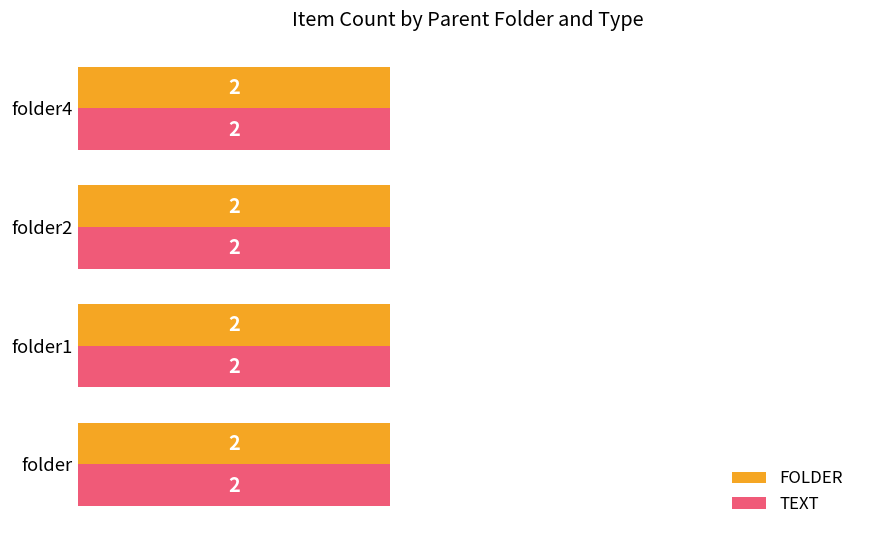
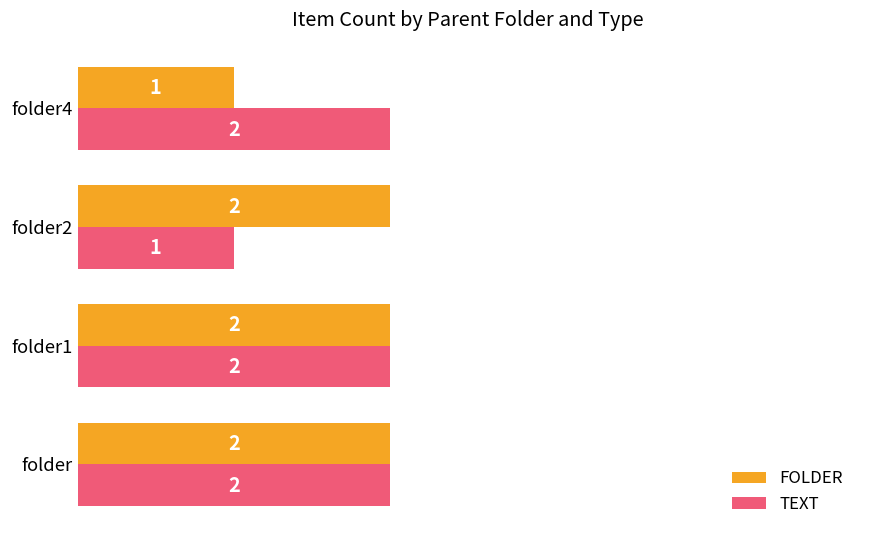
FOLDER, folder4: 2 -> 1
TEXT, folder2: 2 -> 1
